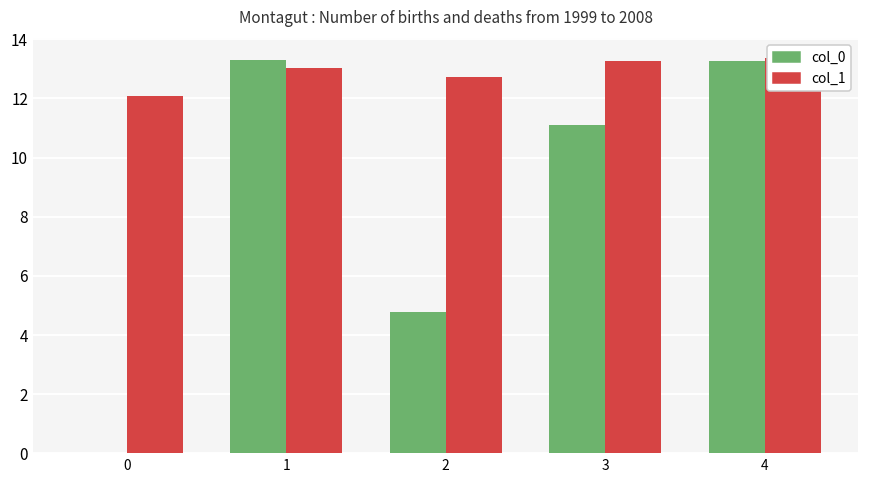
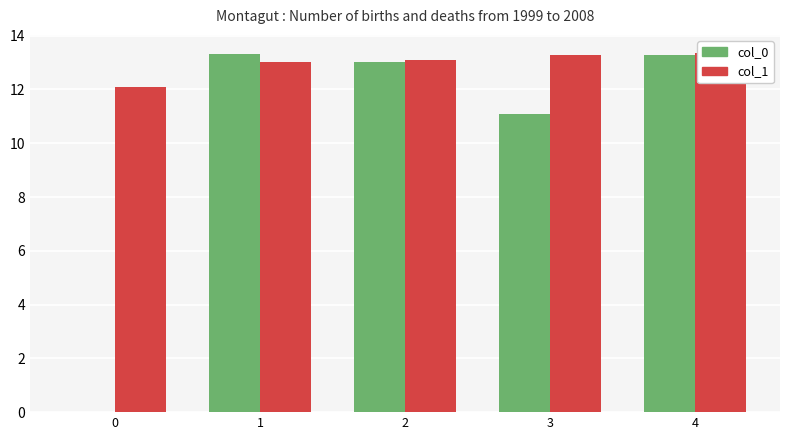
col_0, 2: 4.8 -> 13.0
col_1, 2: 12.7 -> 13.1
